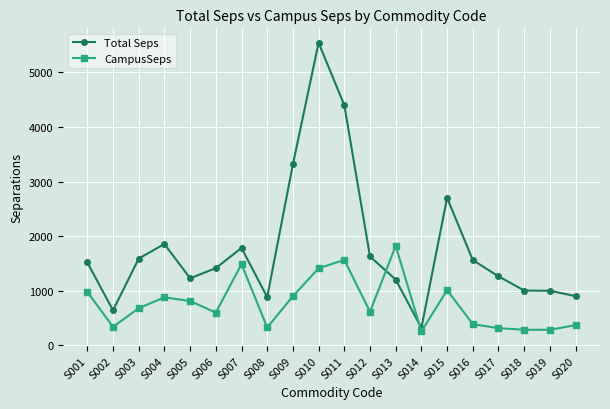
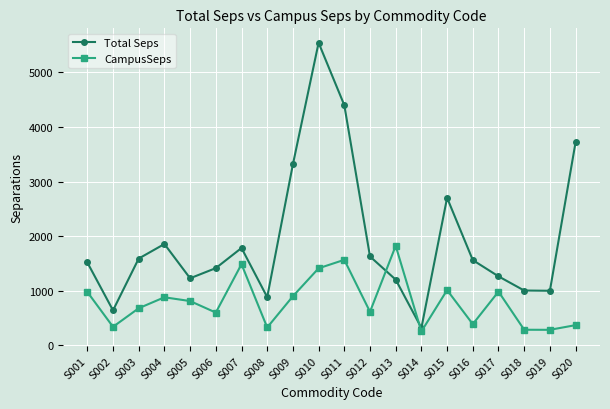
CampusSeps, S017: 300 -> 1000
Total Seps, S020: 900 -> 3700
